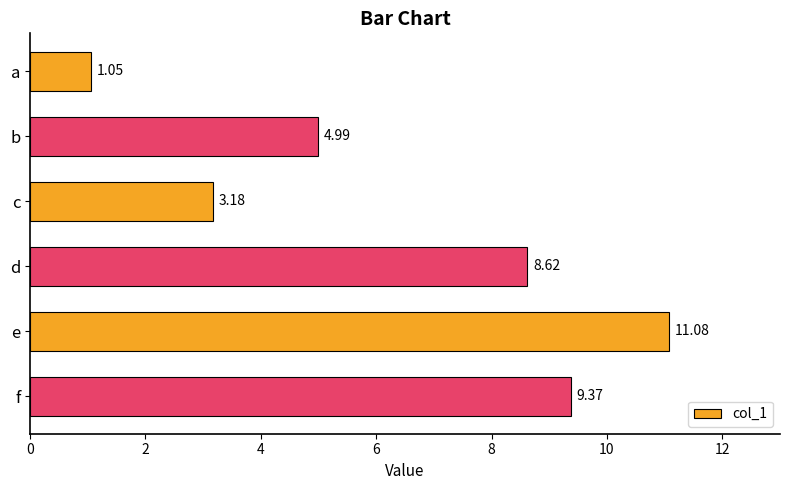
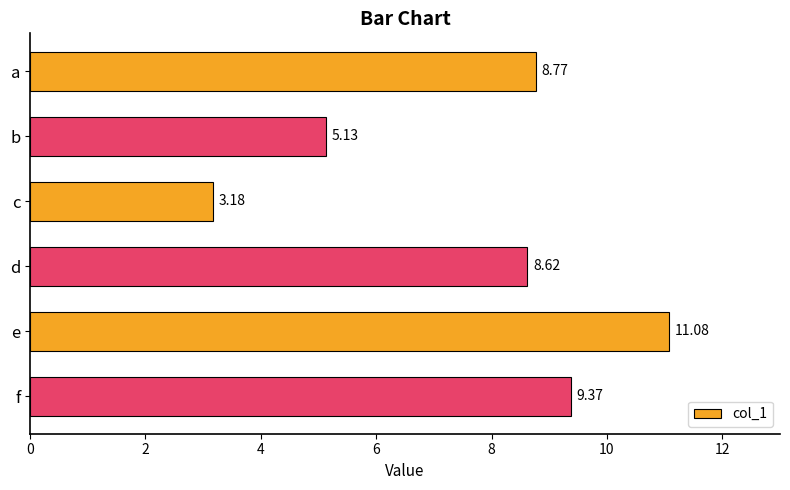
a: 1.05 -> 8.77
b: 4.99 -> 5.13
